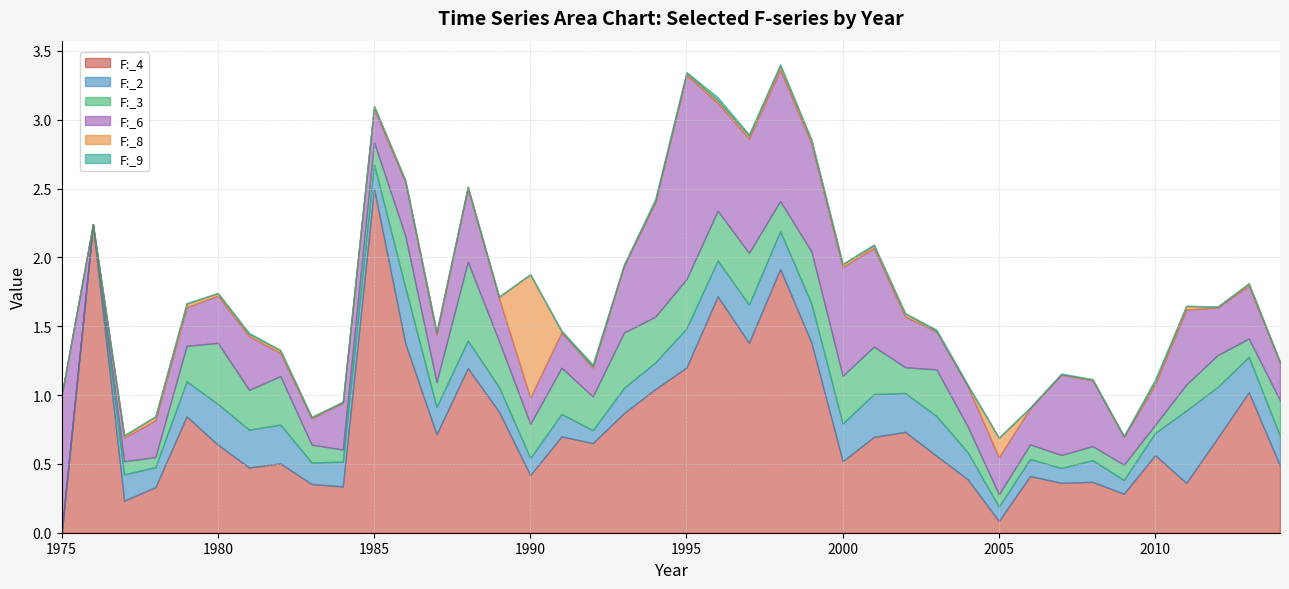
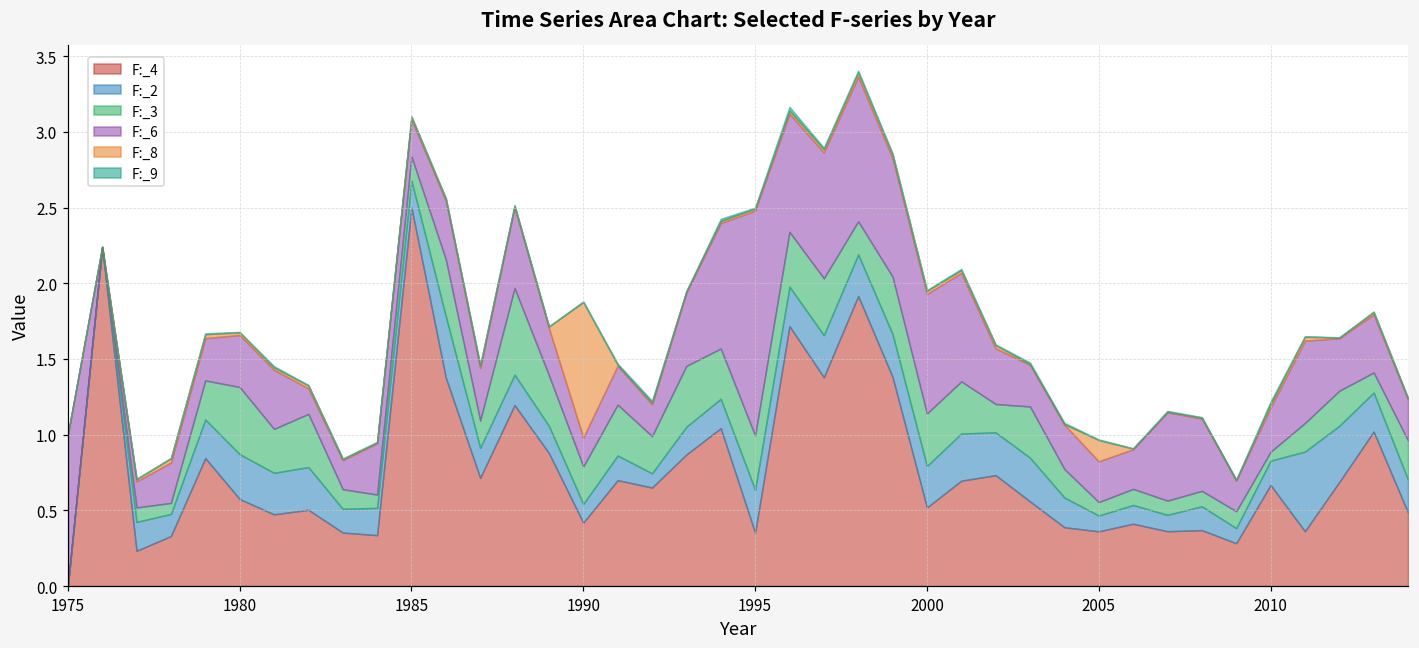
F:_4, 1980: 0.64 -> 0.58
F:_4, 1995: 1.20 -> 0.35
F:_4, 2005: 0.09 -> 0.36
F:_4, 2010: 0.56 -> 0.67
